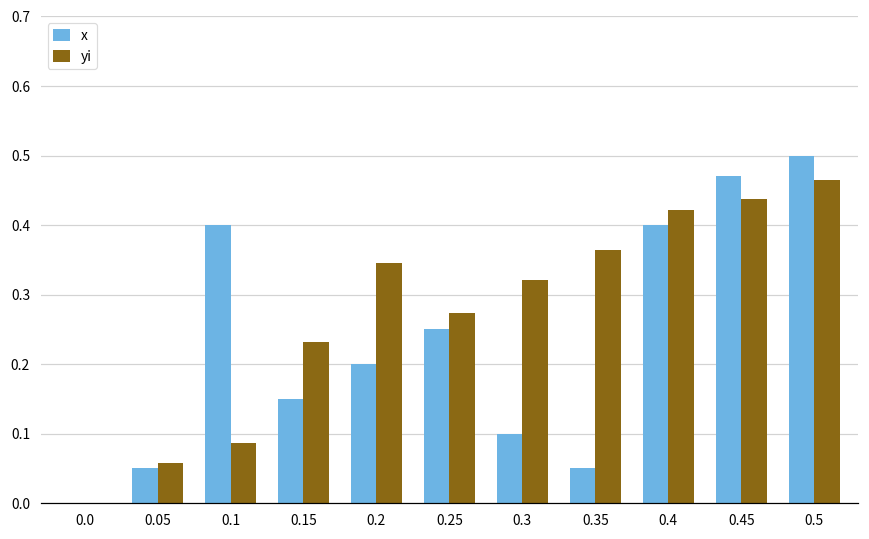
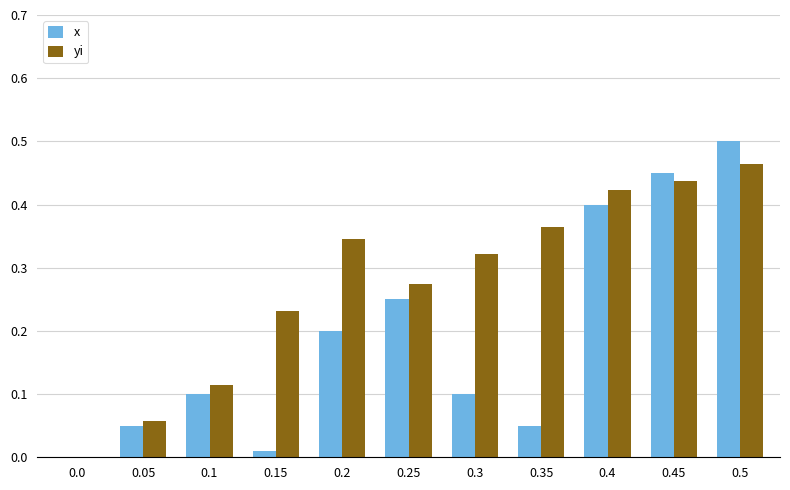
x, 0.1: 0.4 -> 0.1
yi, 0.1: 0.09 -> 0.11
x, 0.15: 0.15 -> 0.01
x, 0.45: 0.47 -> 0.45
